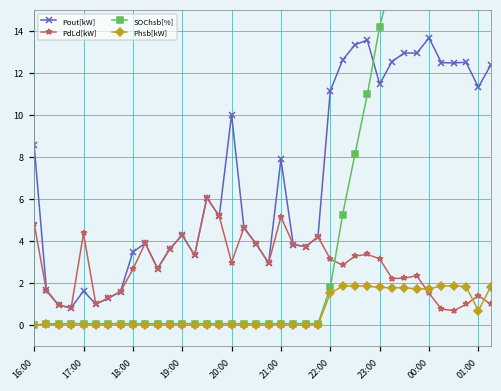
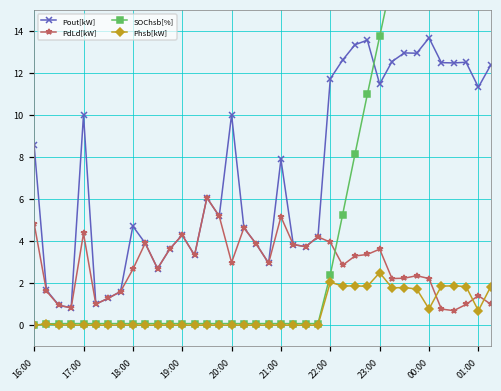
Pout[kW], 17:00: 1.6 -> 10.0
Pout[kW], 18:00: 3.5 -> 4.7
Pout[kW], 22:00: 11.2 -> 11.7
PdLd[kW], 22:00: 3.2 -> 4.0
SOChsb[%], 22:00: 1.8 -> 2.4
Phsb[kW], 22:00: 1.5 -> 2.0
PdLd[kW], 23:00: 3.2 -> 3.6
SOChsb[%], 23:00: 14.2 -> 13.8
Phsb[kW], 23:00: 1.8 -> 2.5
PdLd[kW], 00:00: 1.5 -> 2.2
Phsb[kW], 00:00: 1.7 -> 0.8
